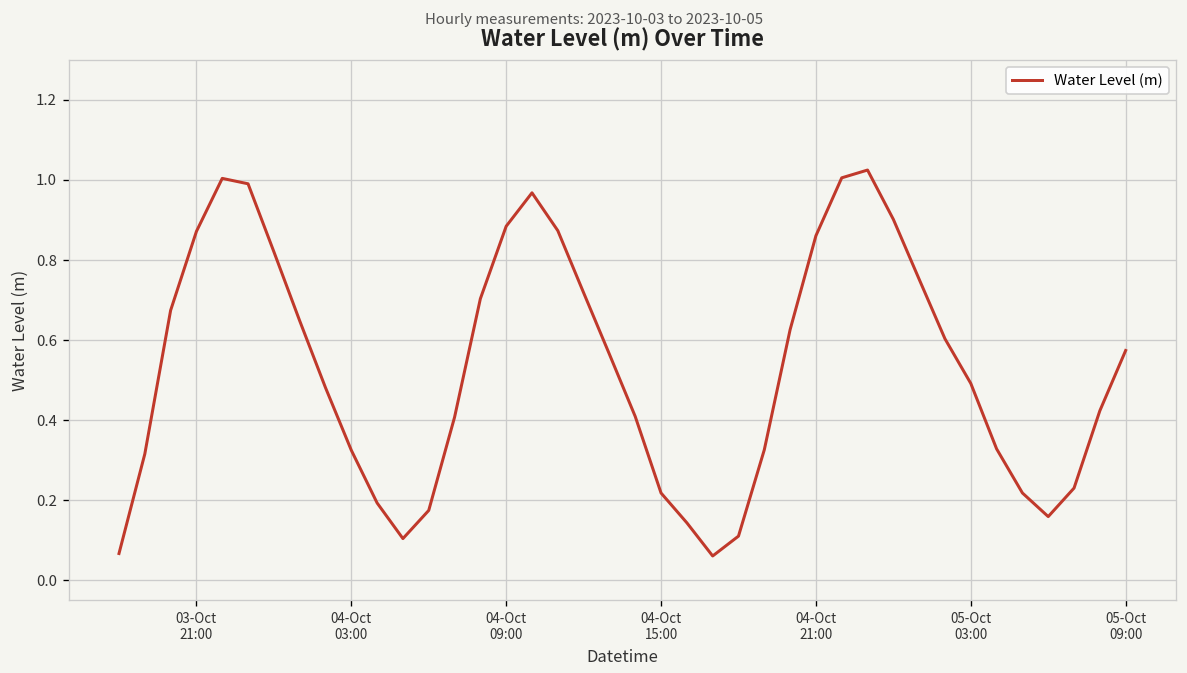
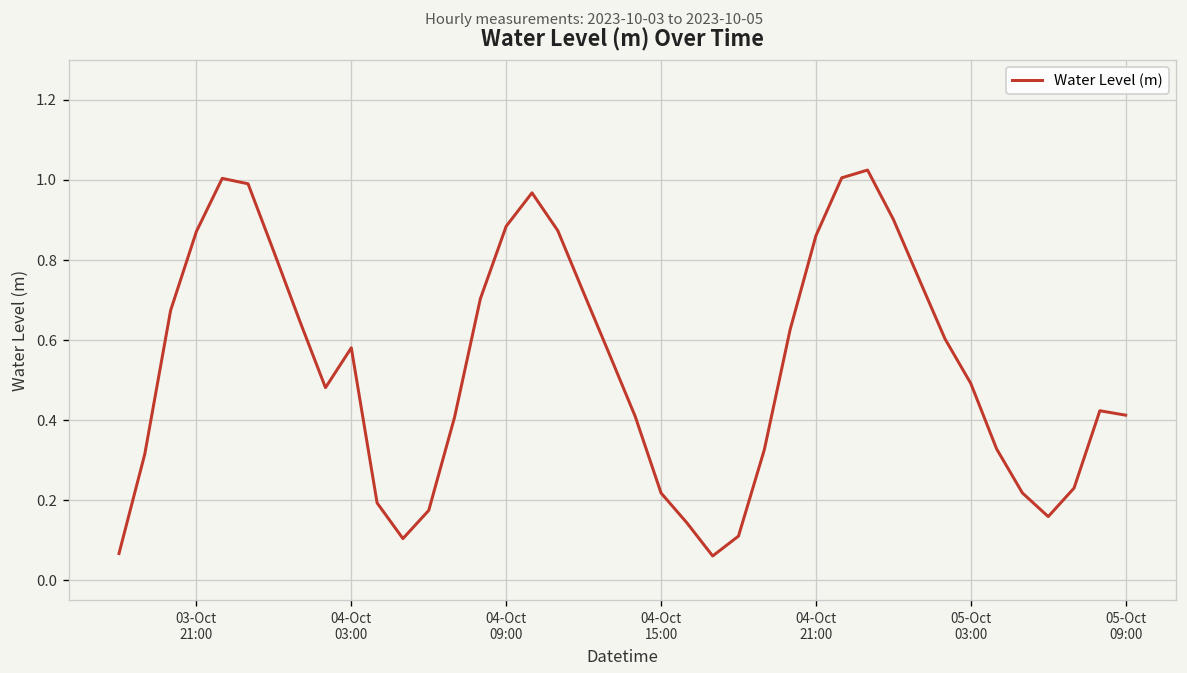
04-Oct 03:00: 0.32 -> 0.58
05-Oct 09:00: 0.57 -> 0.41
